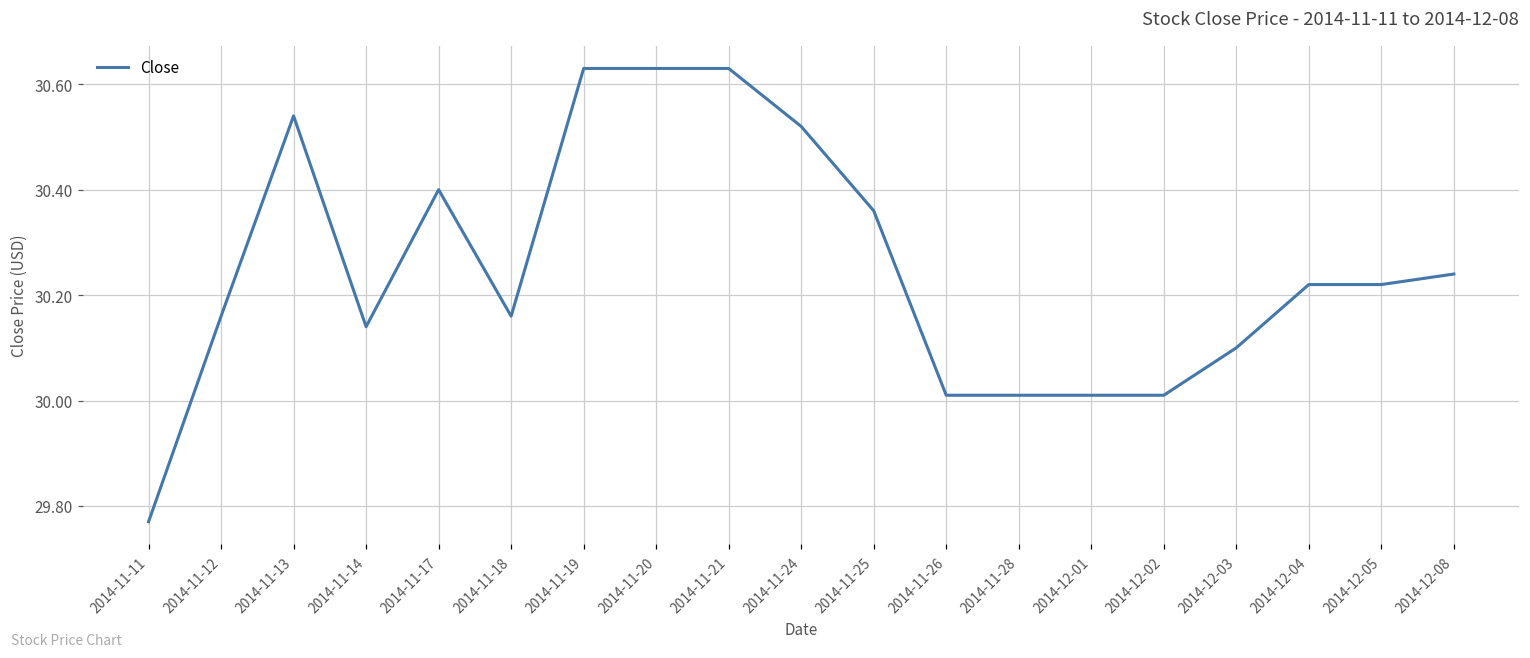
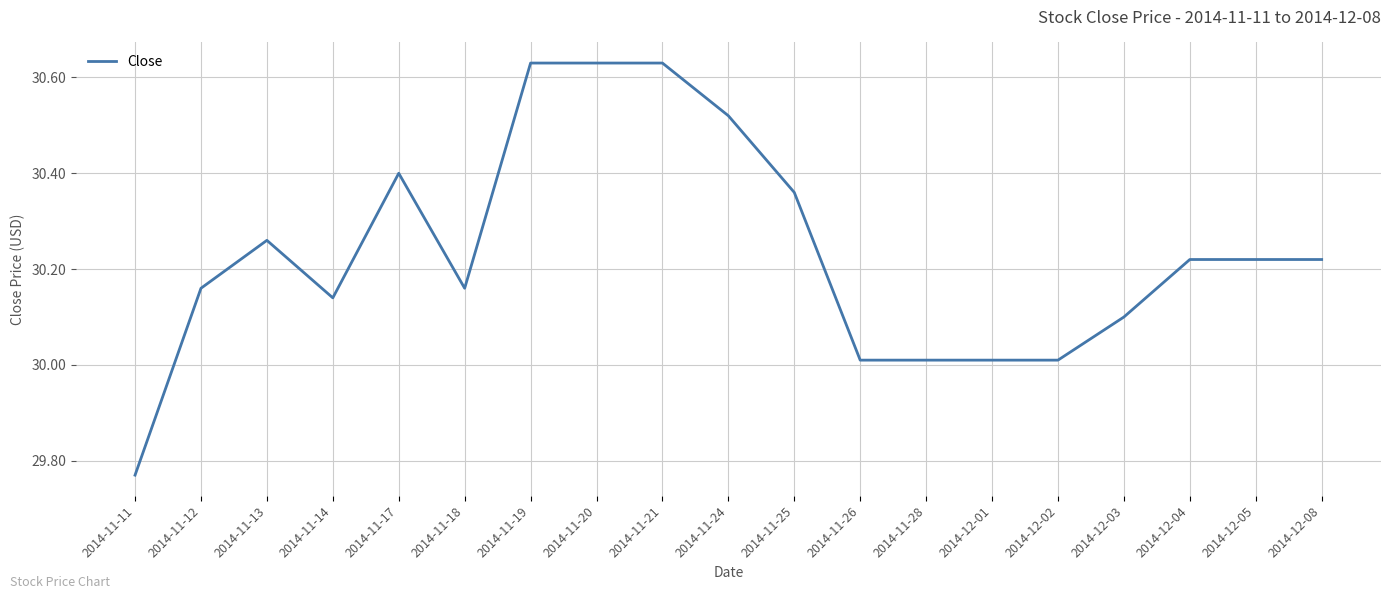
2014-11-13: 30.54 -> 30.26
2014-12-08: 30.24 -> 30.22
